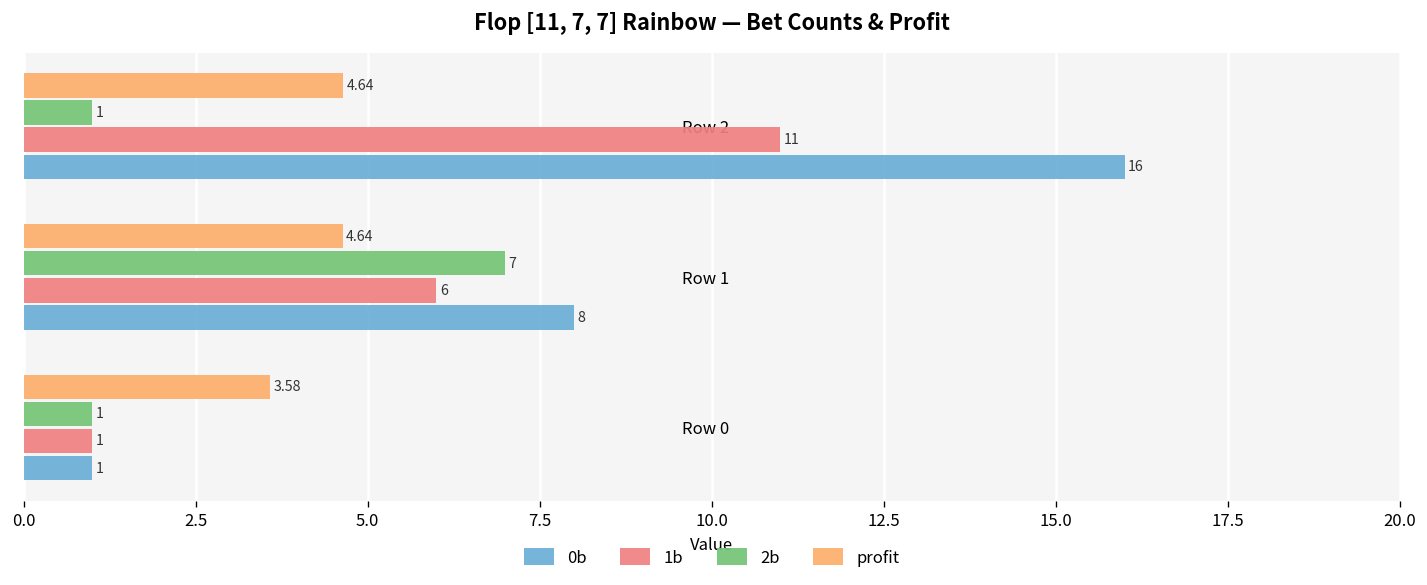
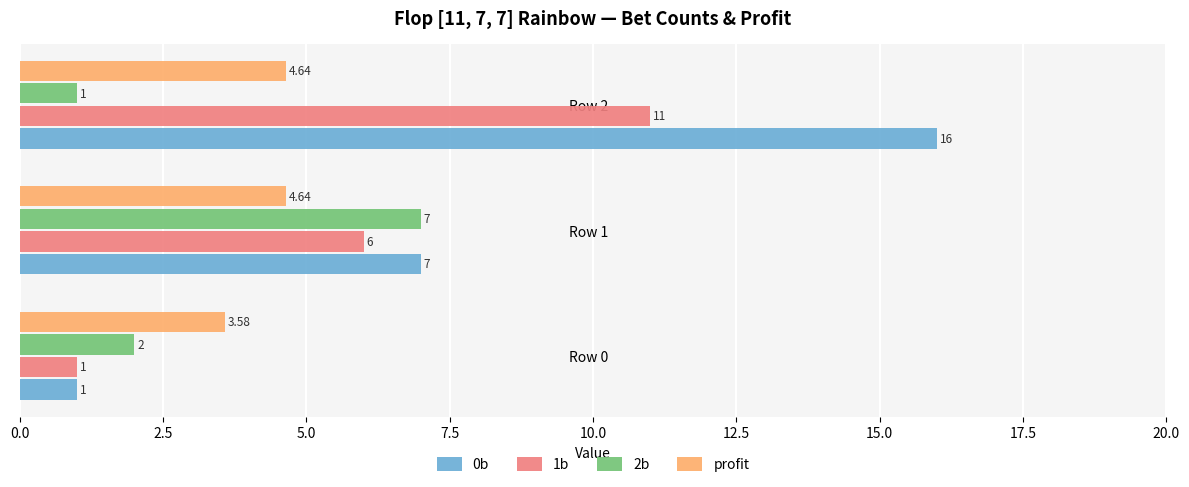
0b, Row 1: 8 -> 7
2b, Row 0: 1 -> 2
